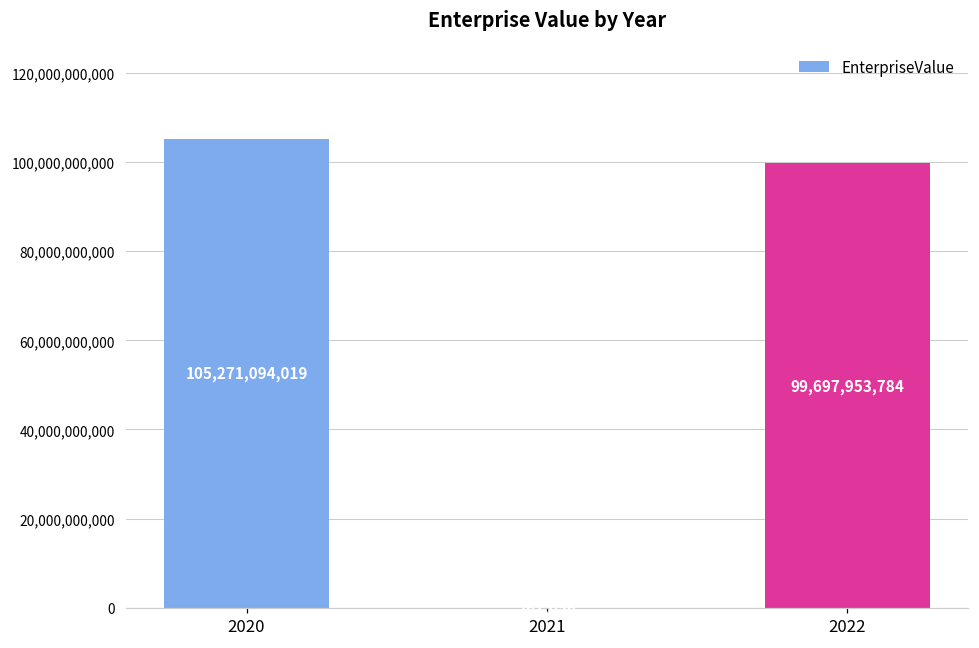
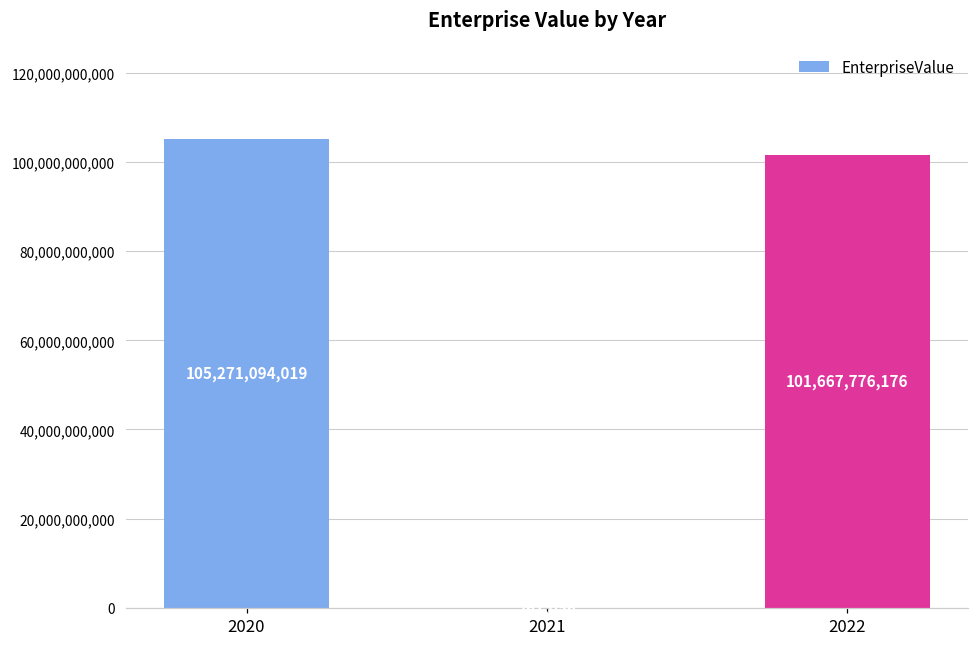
2022: 99,697,953,784 -> 101,667,776,176
